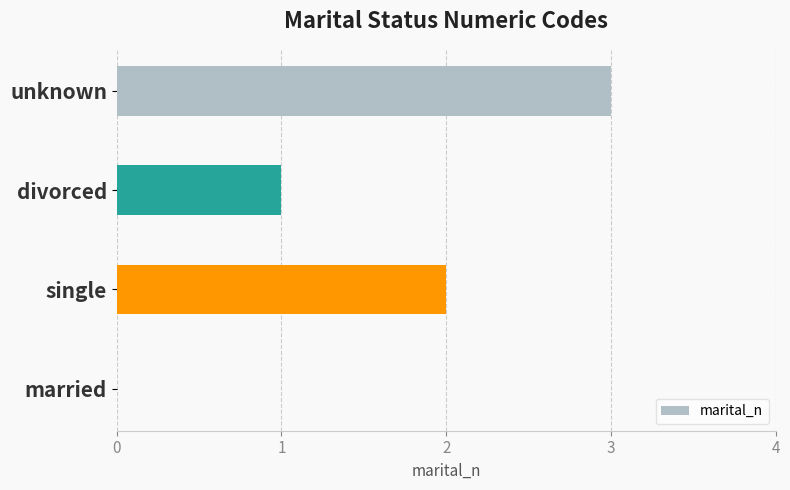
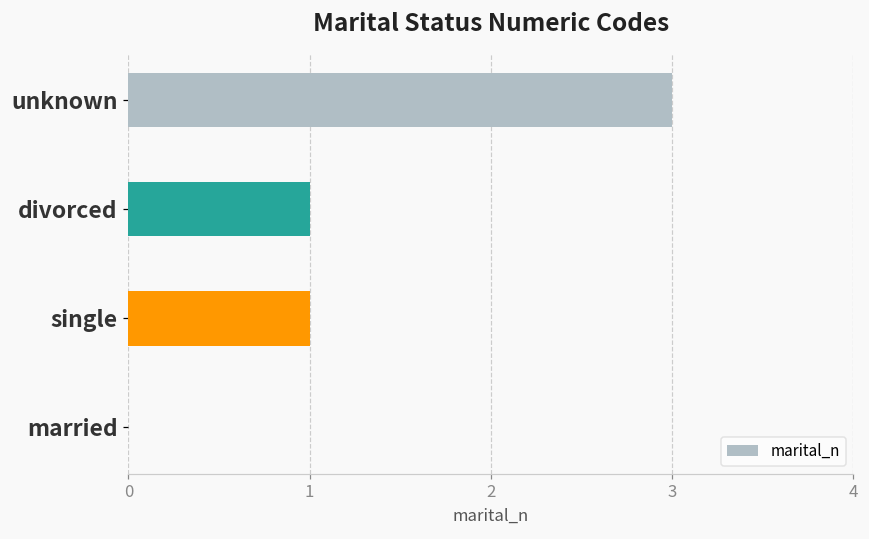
single: 2 -> 1
